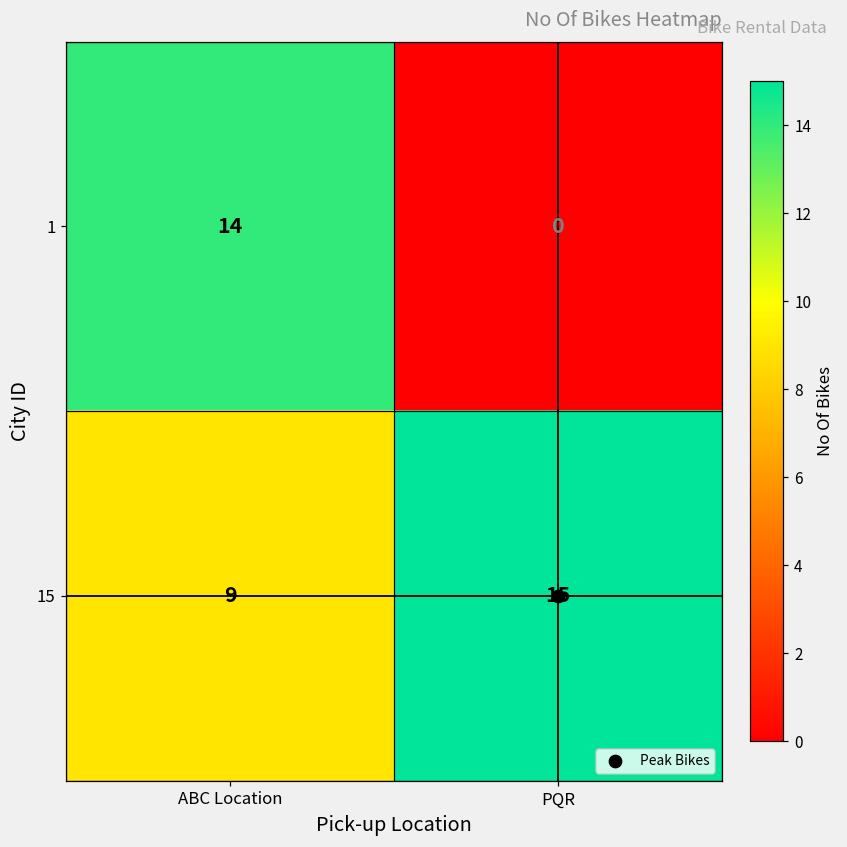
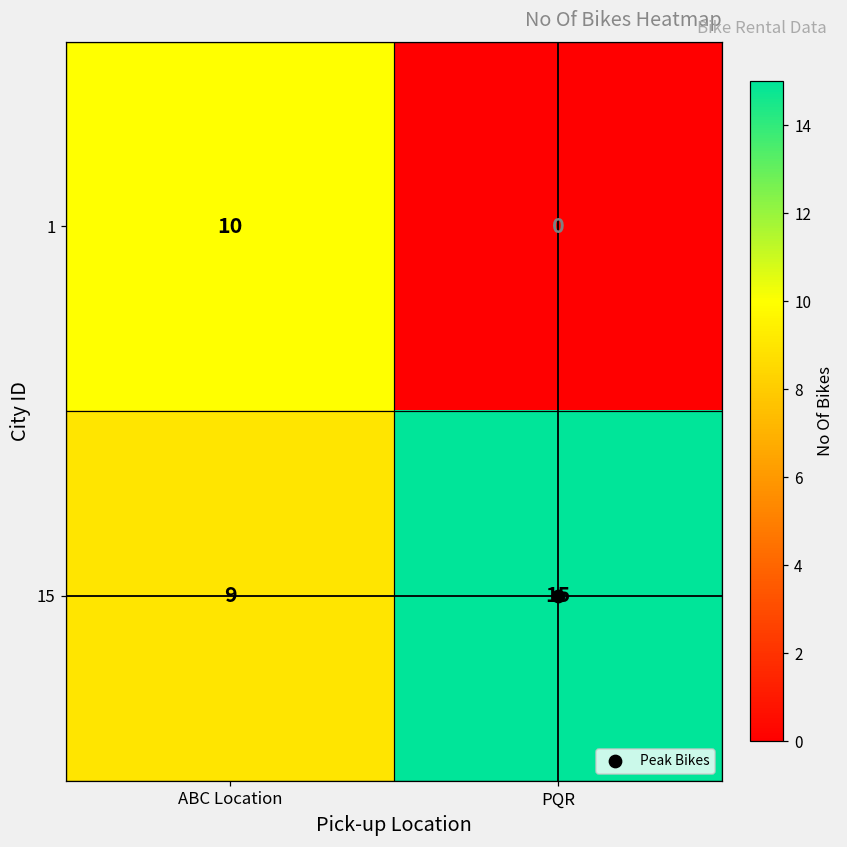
1, ABC Location: 14 -> 10
